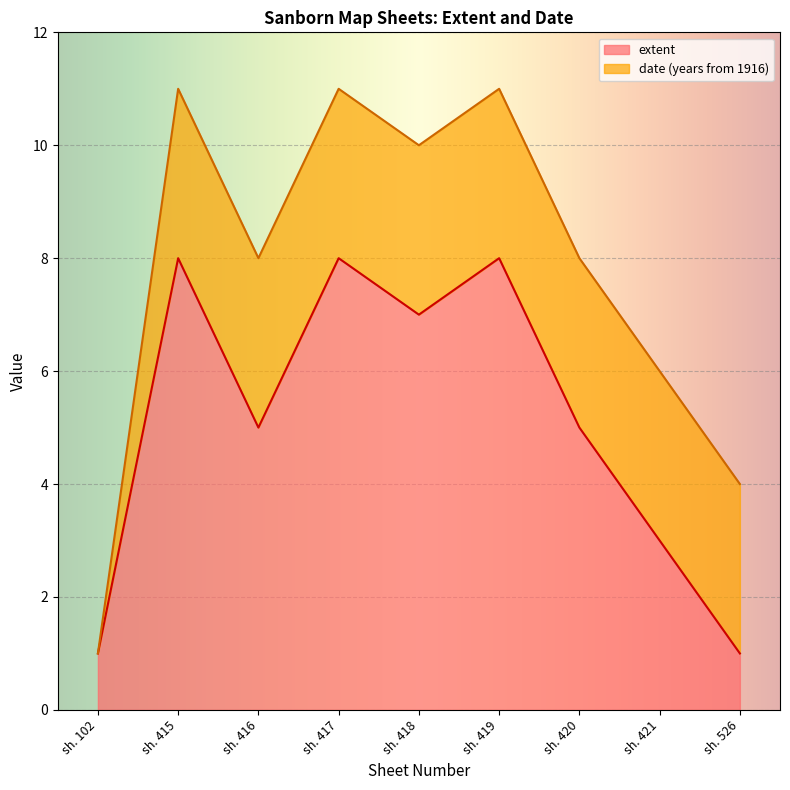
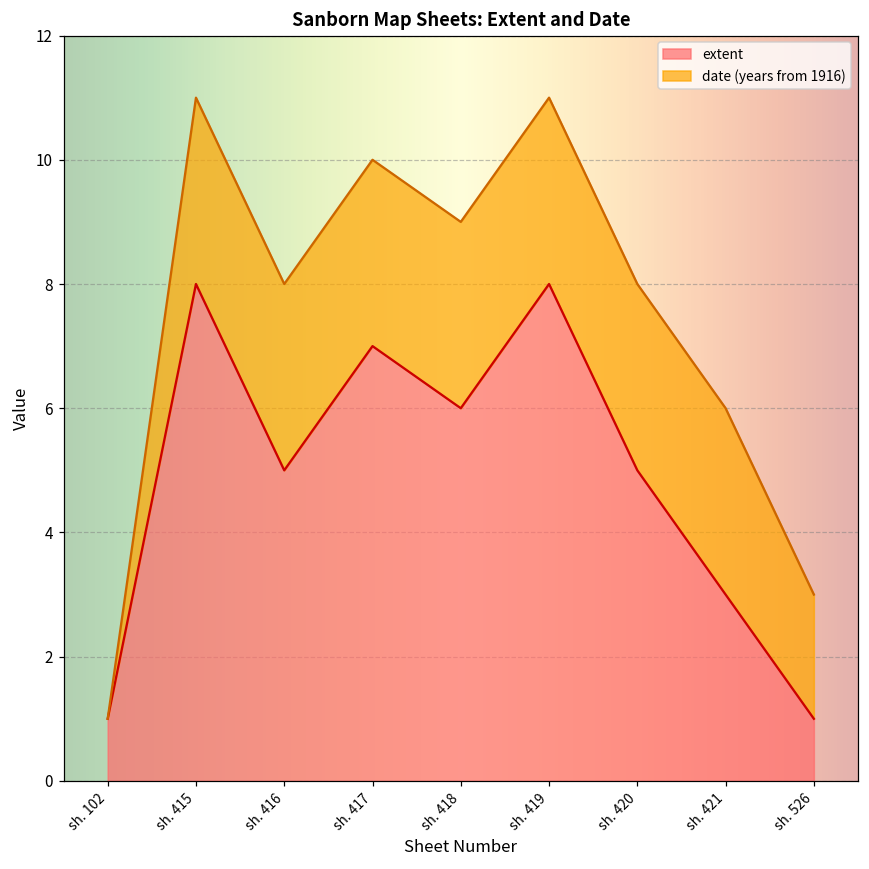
extent, sh. 417: 8 -> 7
extent, sh. 418: 7 -> 6
date (years from 1916), sh. 526: 3.0 -> 2.0
